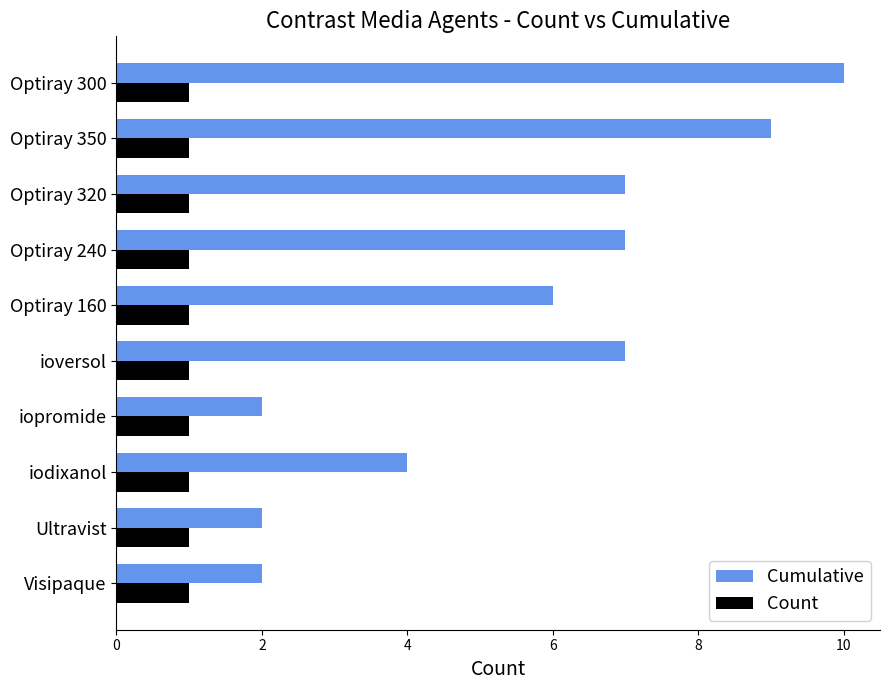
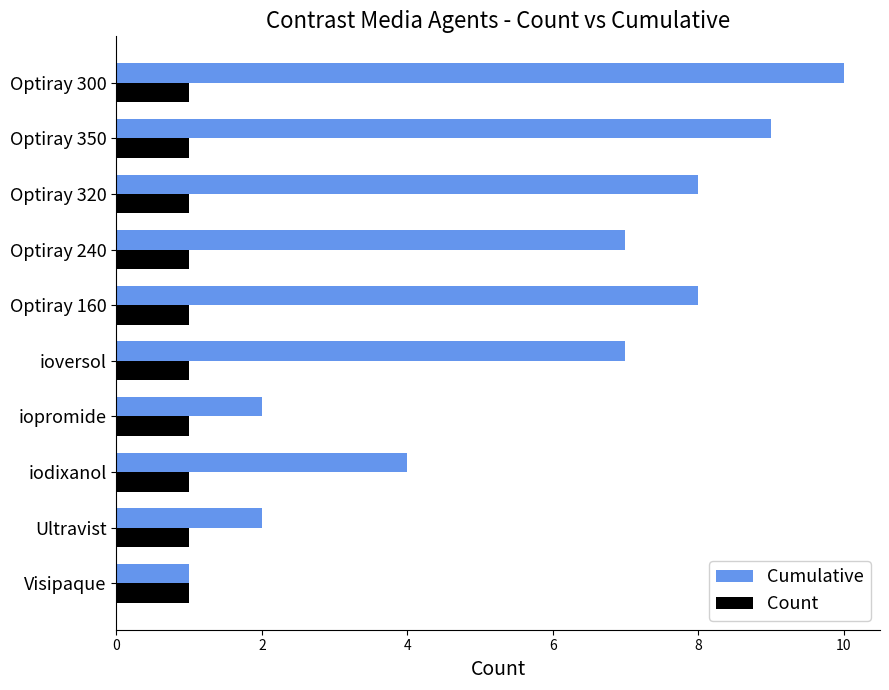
Cumulative, Optiray 320: 7 -> 8
Cumulative, Optiray 160: 6 -> 8
Cumulative, Visipaque: 2 -> 1
